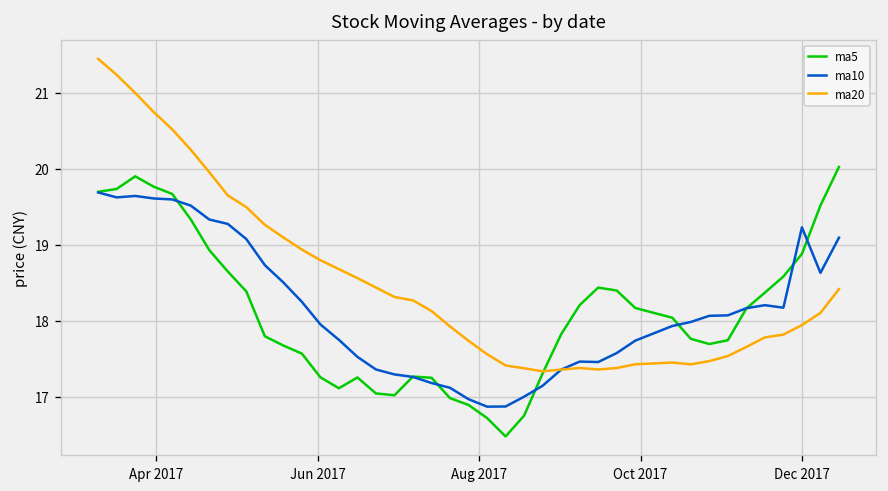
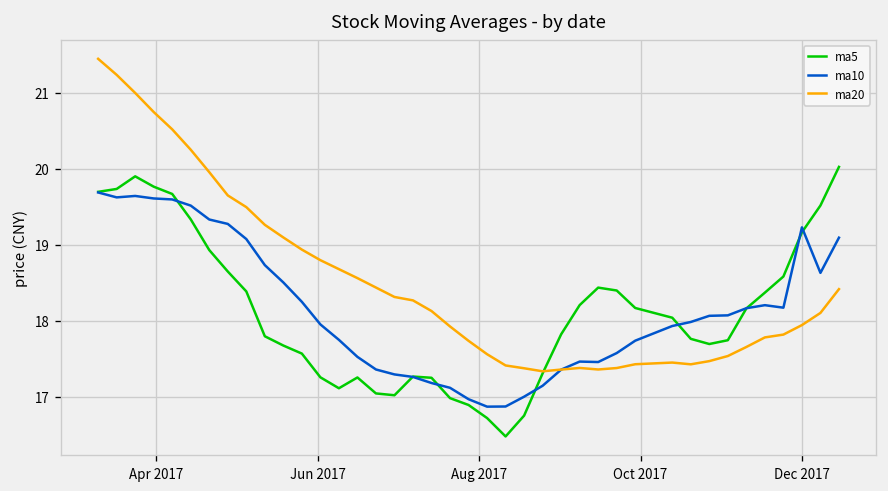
ma5, Dec 2017: 18.9 -> 19.2
